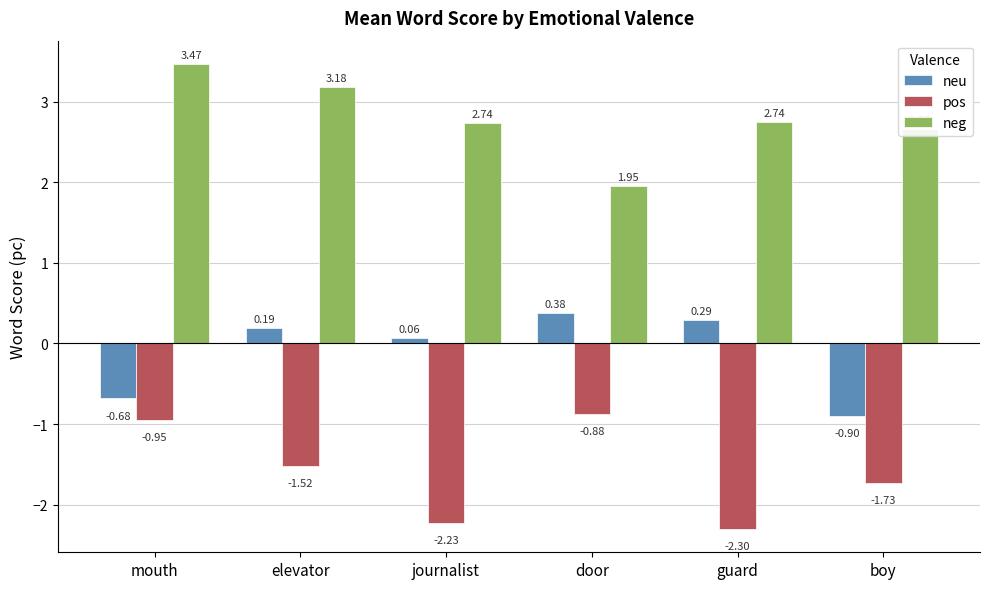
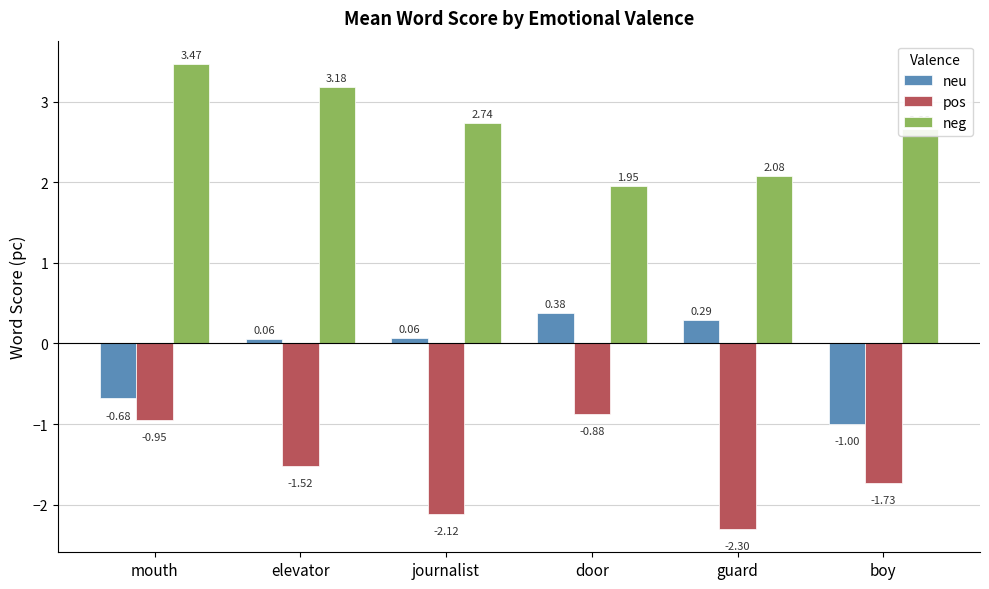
neu, elevator: 0.19 -> 0.06
pos, journalist: -2.23 -> -2.12
neg, guard: 2.74 -> 2.08
neu, boy: -0.90 -> -1.00
